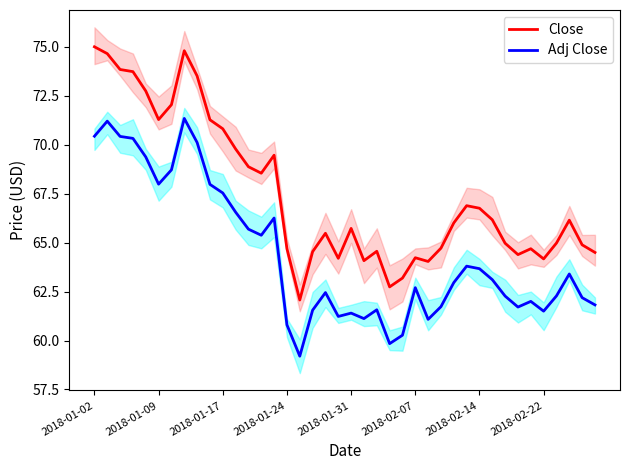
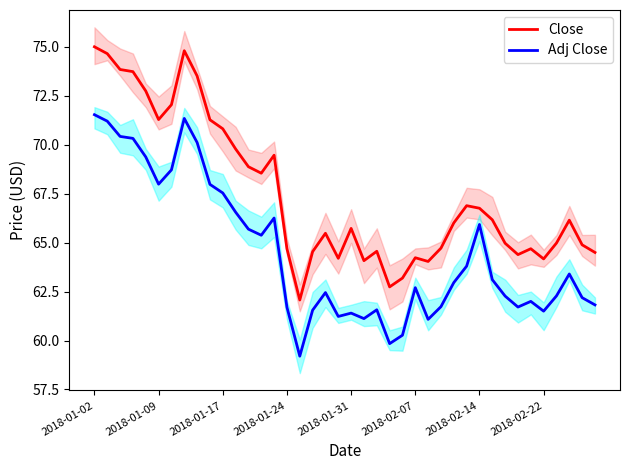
Adj Close, 2018-01-02: 70.4 -> 71.5
Adj Close, 2018-01-24: 60.8 -> 61.7
Adj Close, 2018-02-14: 63.7 -> 65.9
